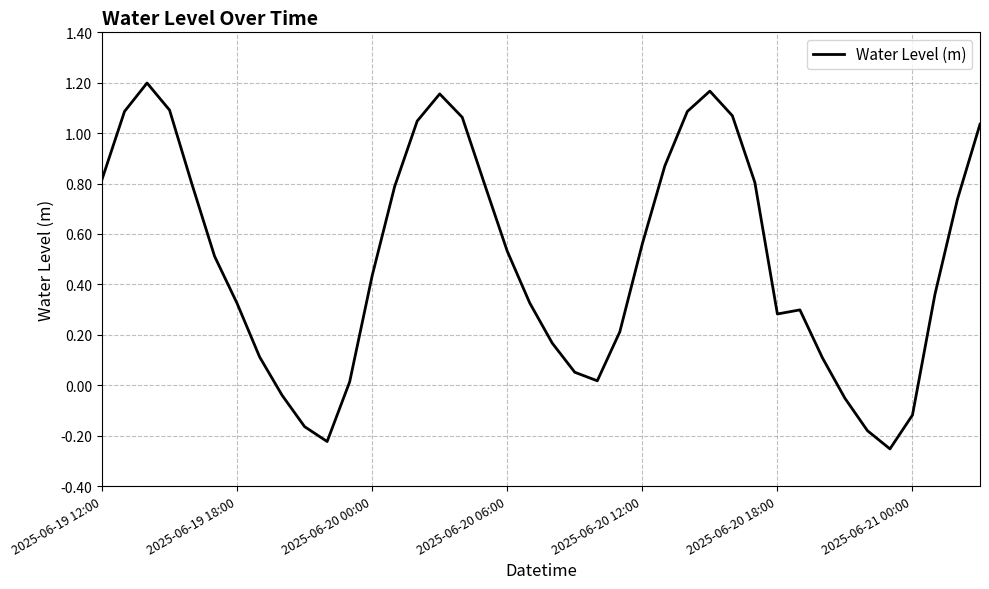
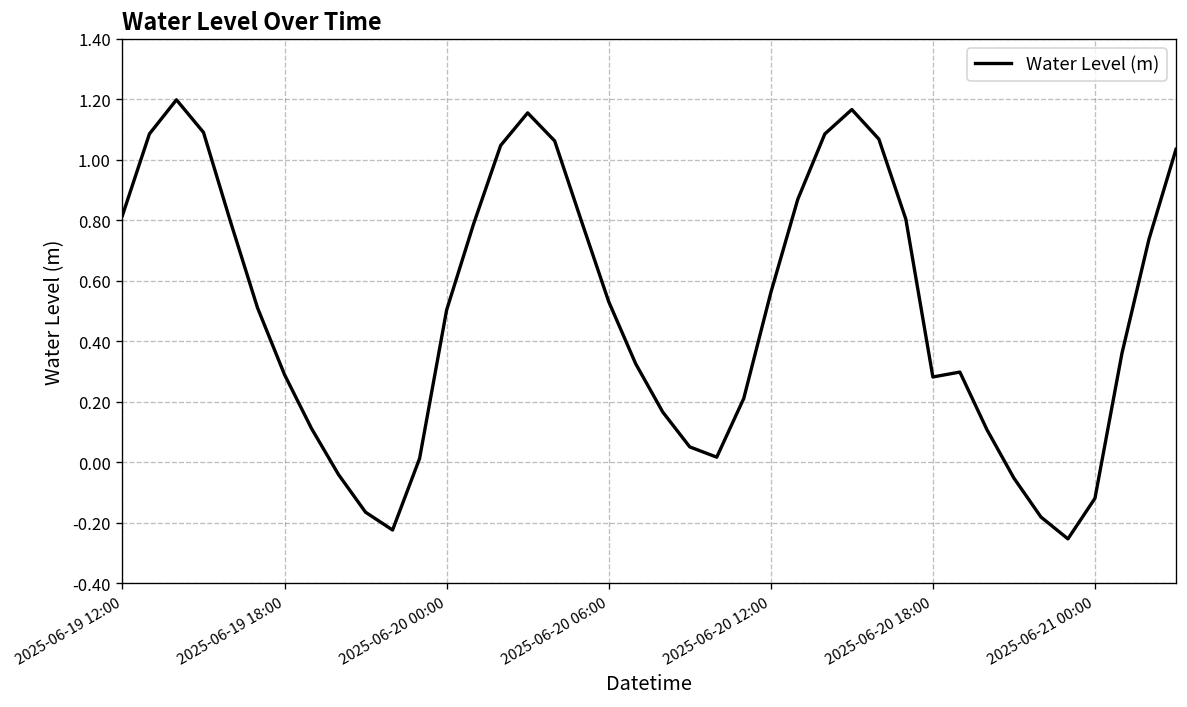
2025-06-19 18:00: 0.32 -> 0.29
2025-06-20 00:00: 0.43 -> 0.50
